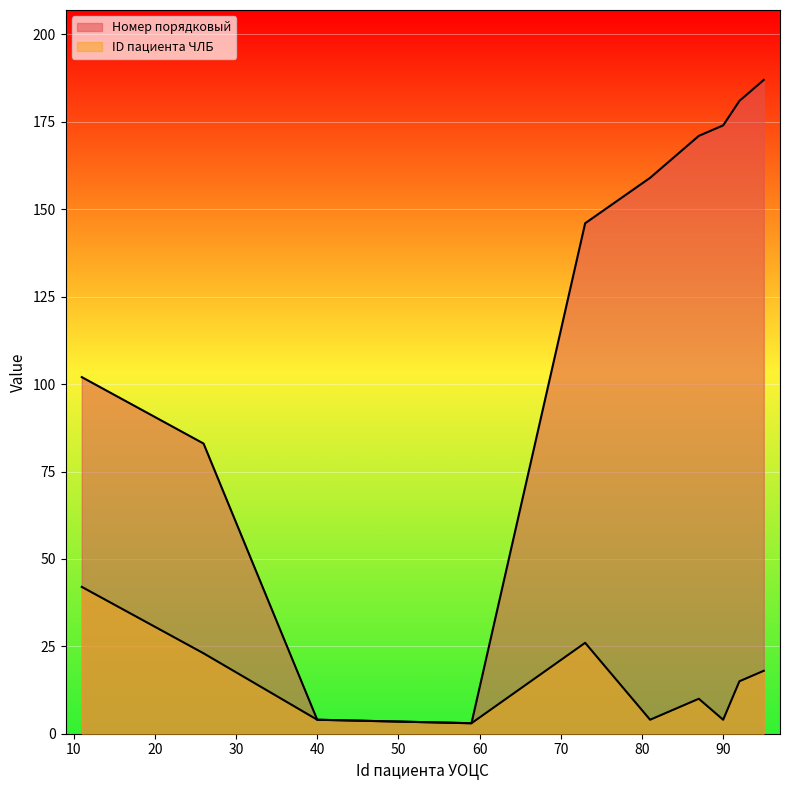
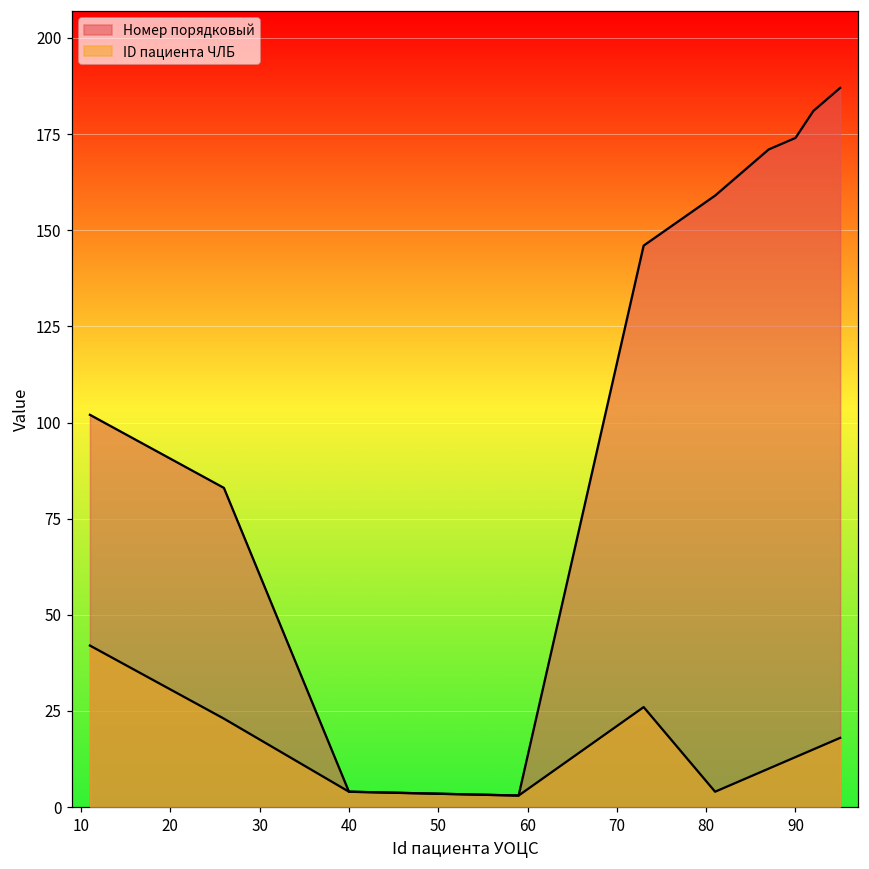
ID пациента ЧЛБ, 90: 4 -> 13
